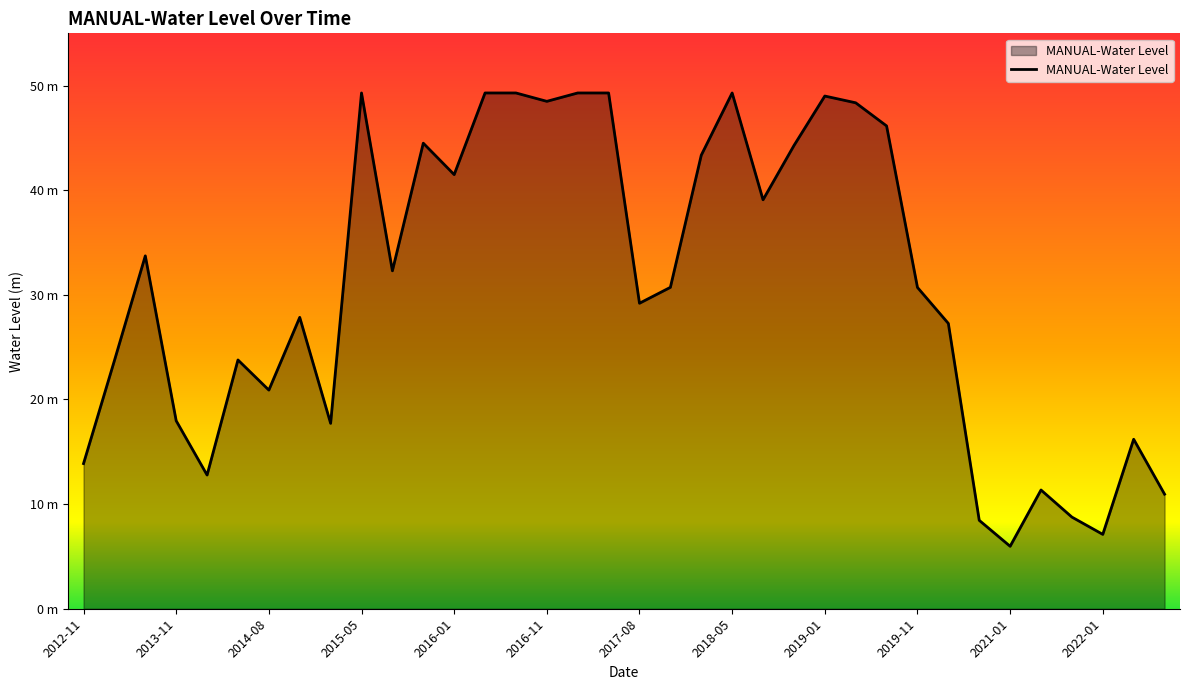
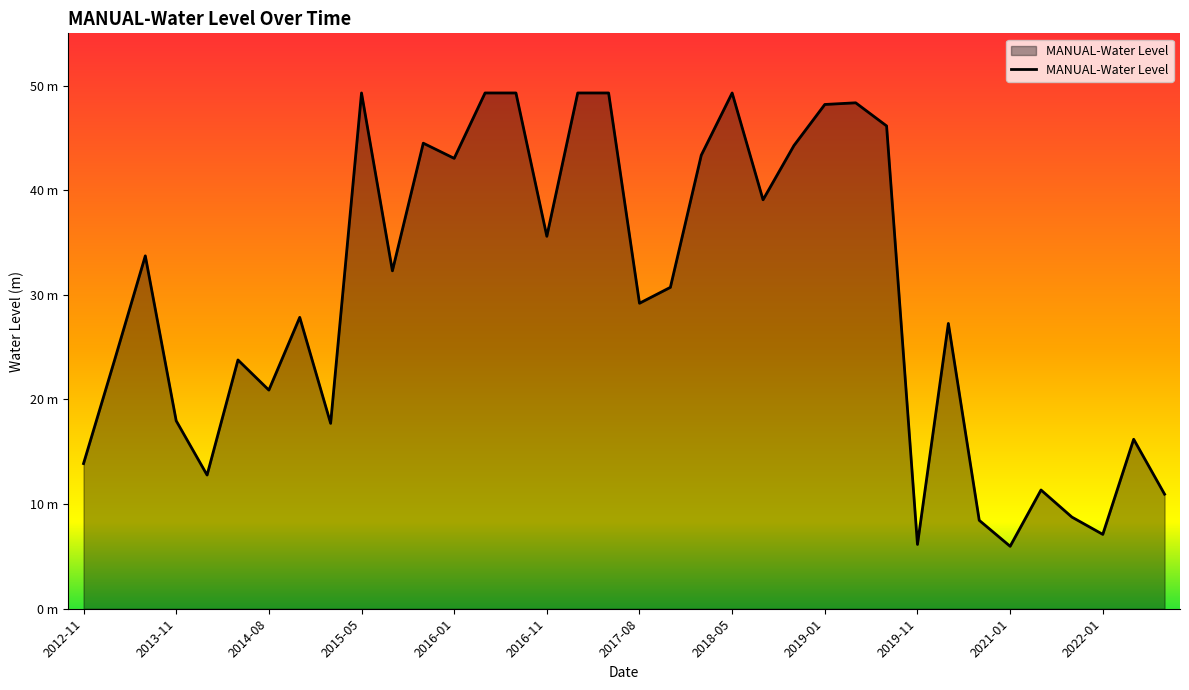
2016-01: 41.5 m -> 43.0 m
2016-11: 48.5 m -> 35.6 m
2019-01: 49.0 m -> 48.2 m
2019-11: 30.7 m -> 6.1 m
